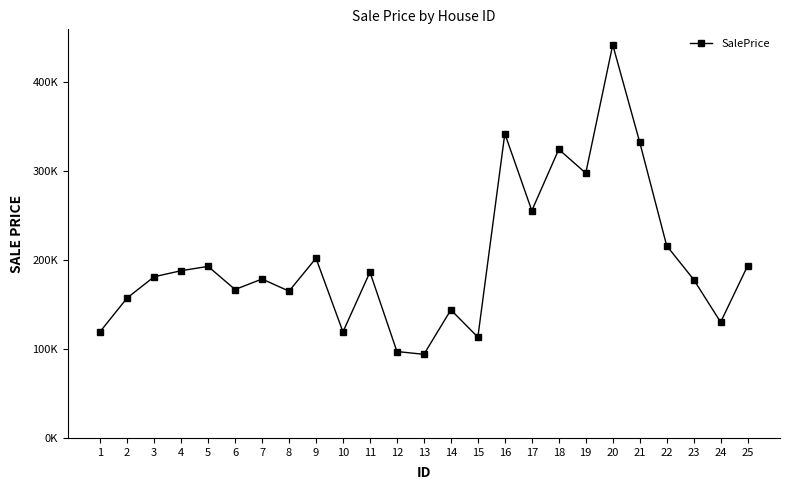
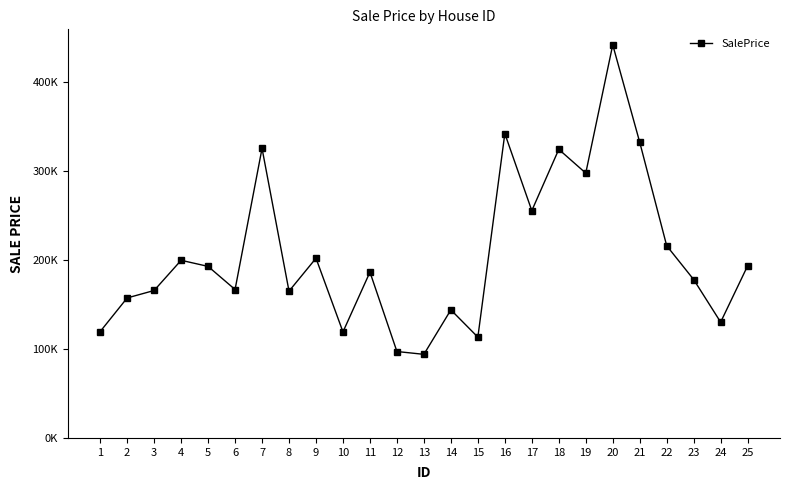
3: 180000 -> 170000
4: 190000 -> 200000
7: 180000 -> 330000
